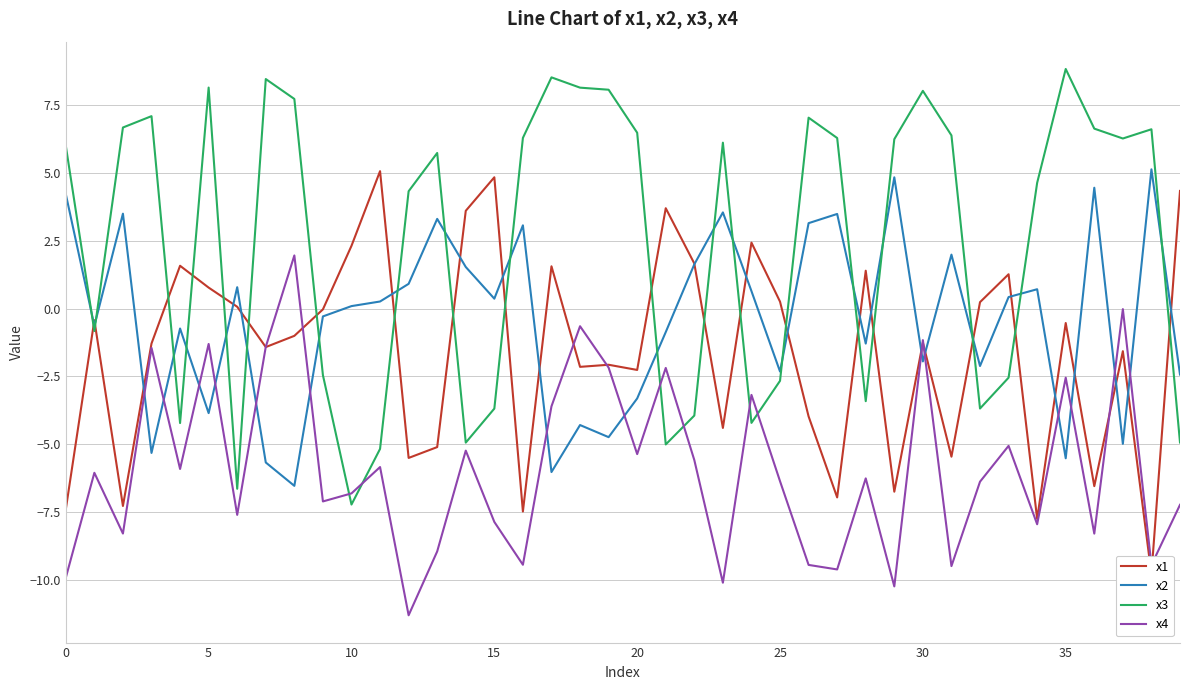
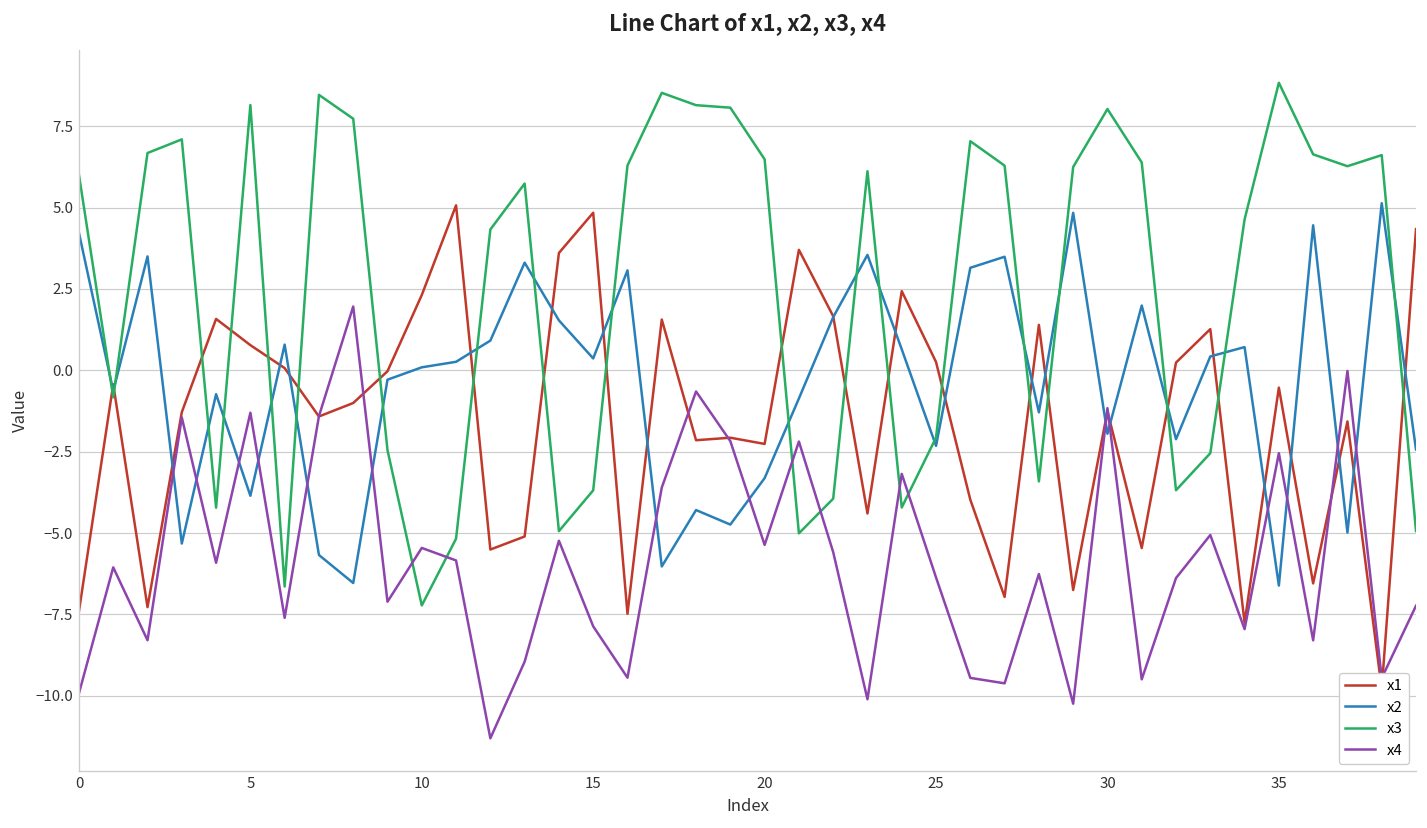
x4, 10: -6.8 -> -5.5
x3, 25: -2.7 -> -2.1
x2, 35: -5.5 -> -6.6
